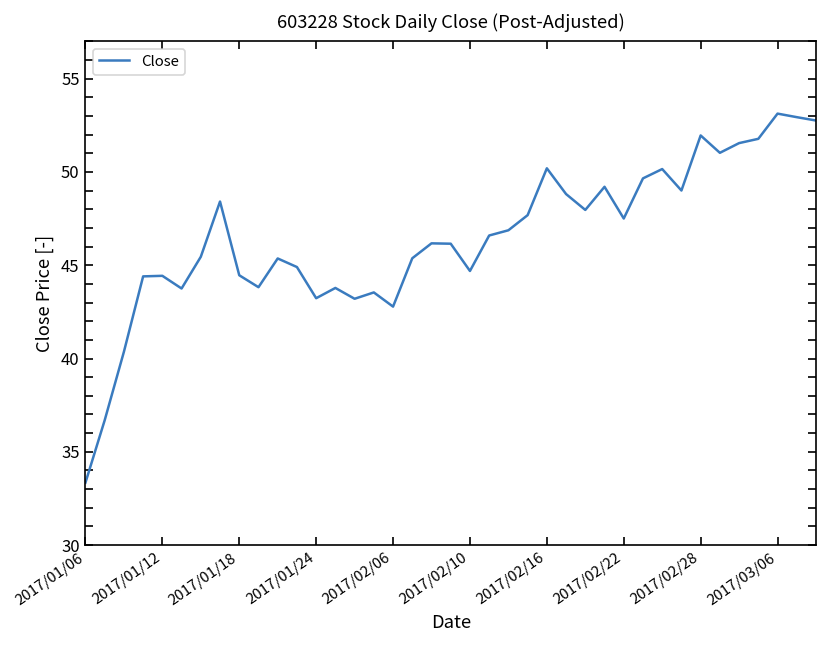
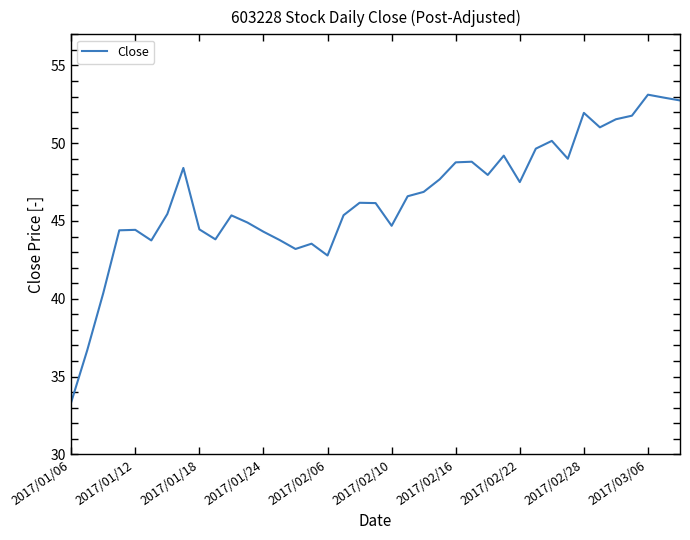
2017/01/24: 43.2 -> 44.3
2017/02/16: 50.2 -> 48.8
